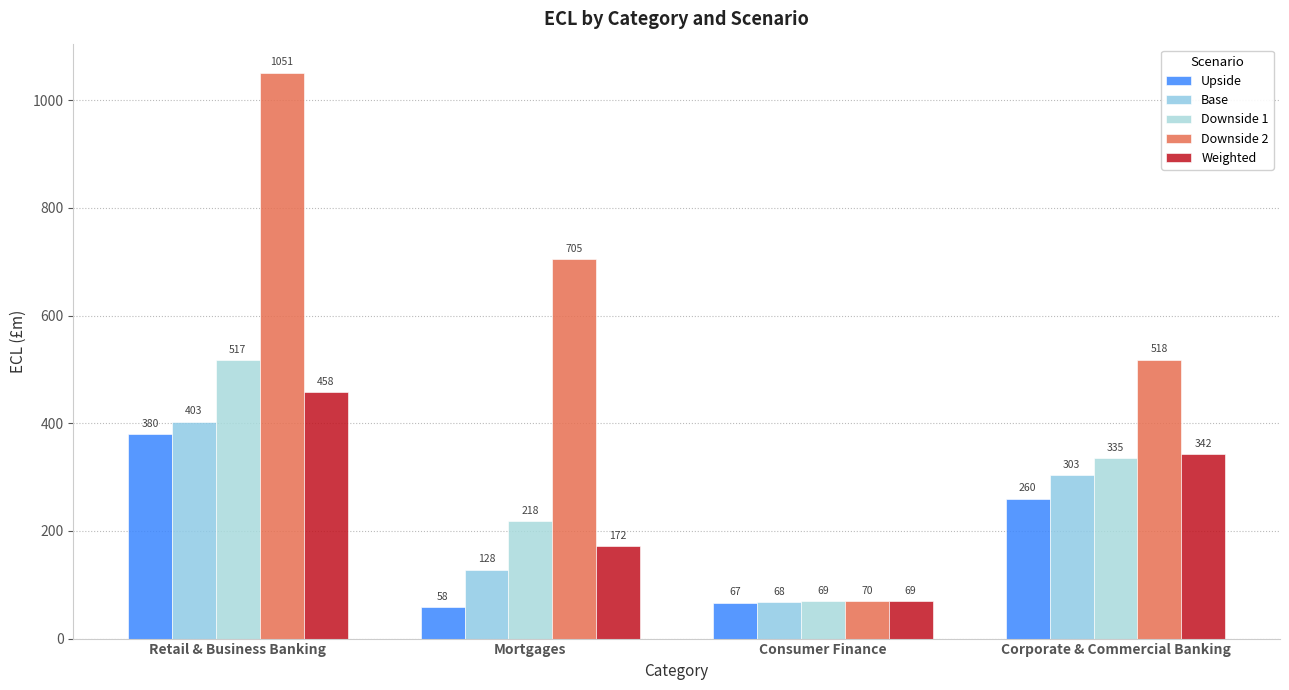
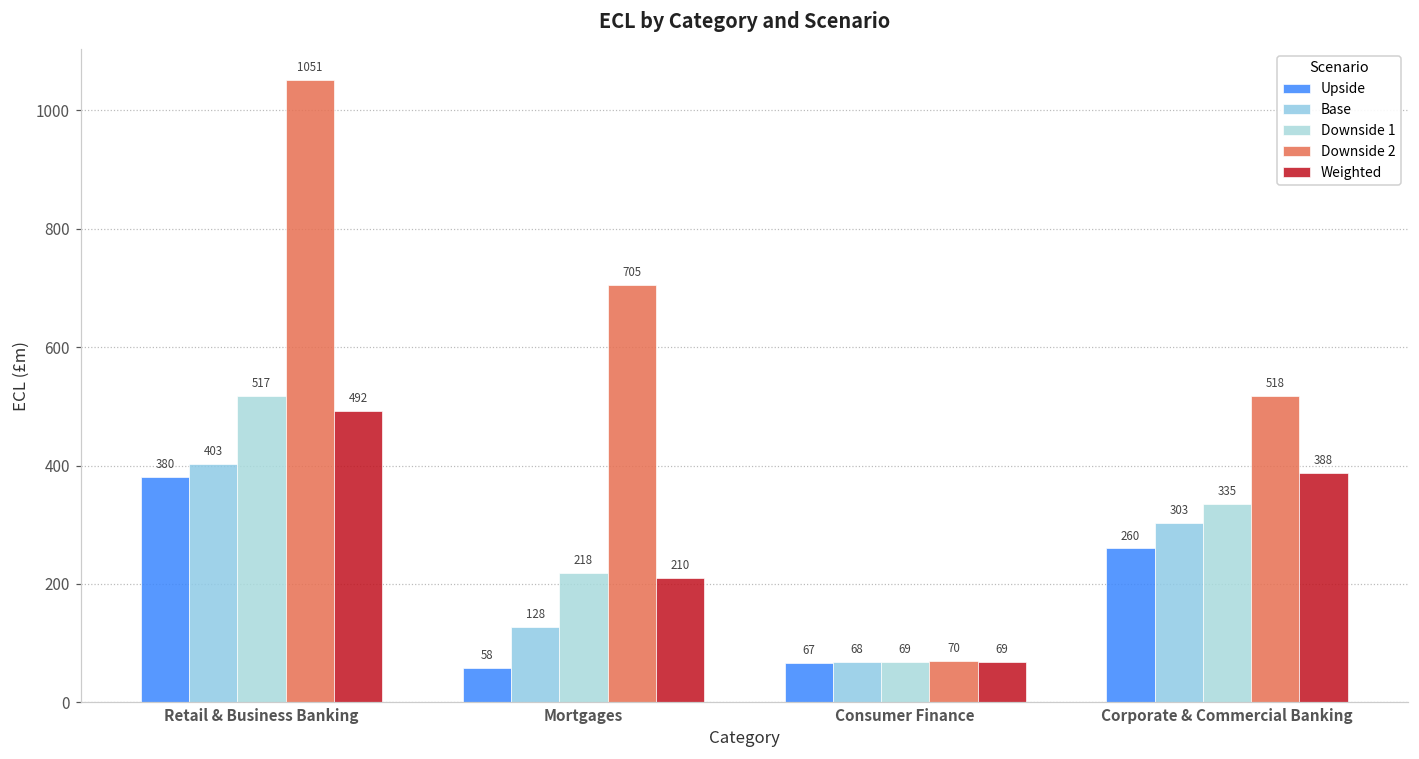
Weighted, Retail & Business Banking: 458 -> 492
Weighted, Mortgages: 172 -> 210
Weighted, Corporate & Commercial Banking: 342 -> 388
